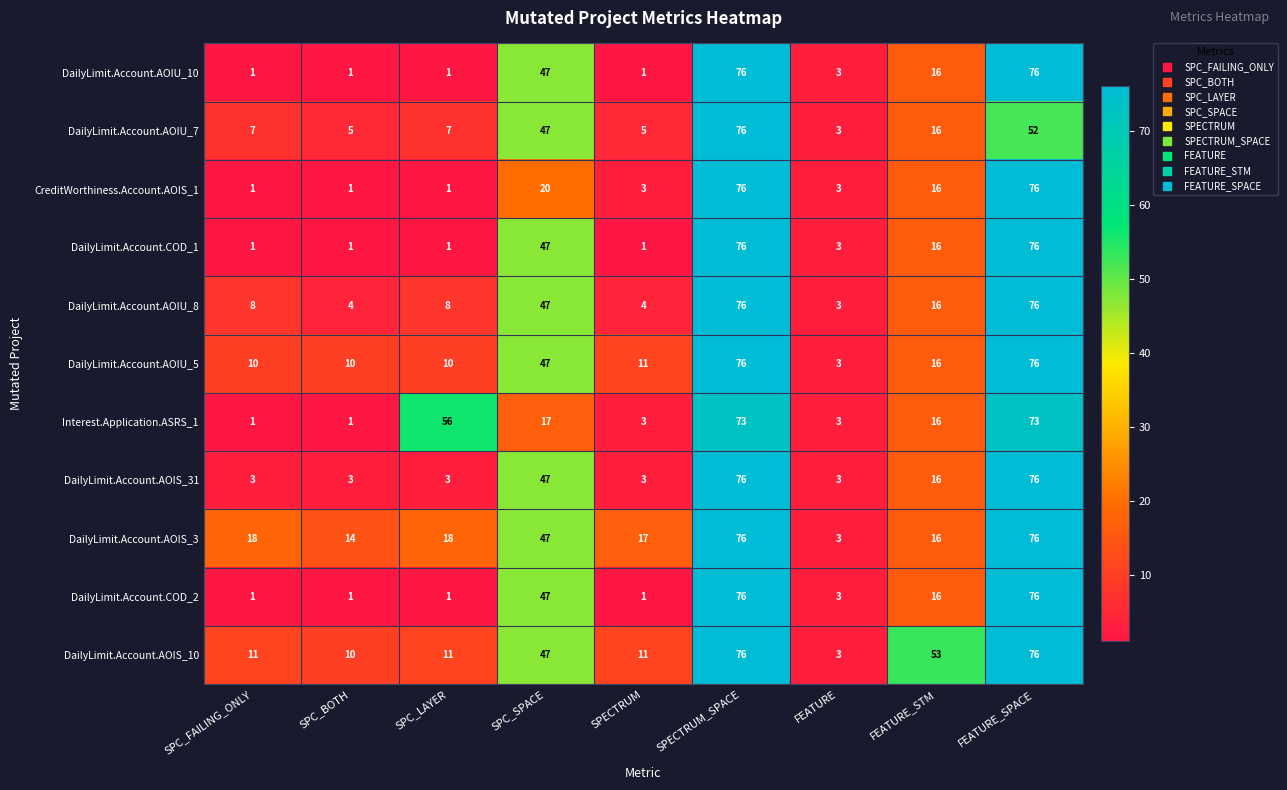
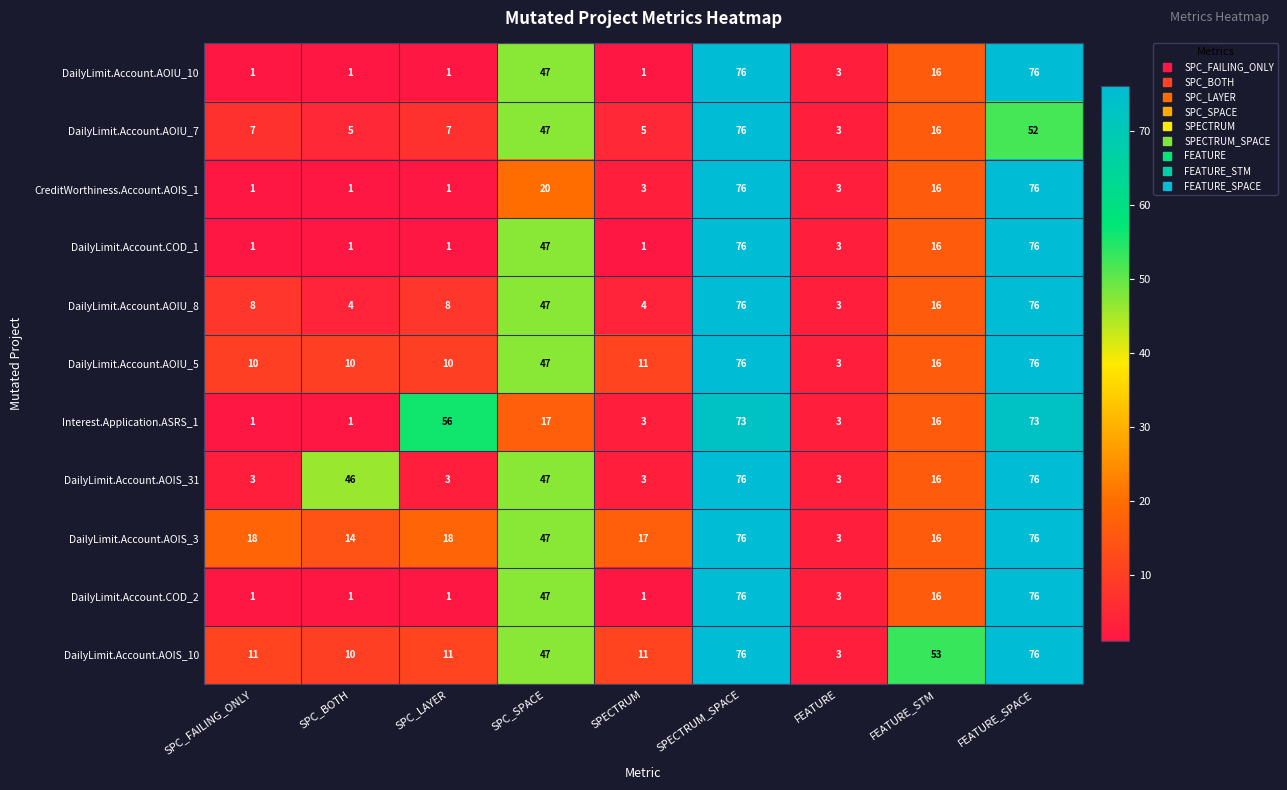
DailyLimit.Account.AOIS_31, SPC_BOTH: 3 -> 46
